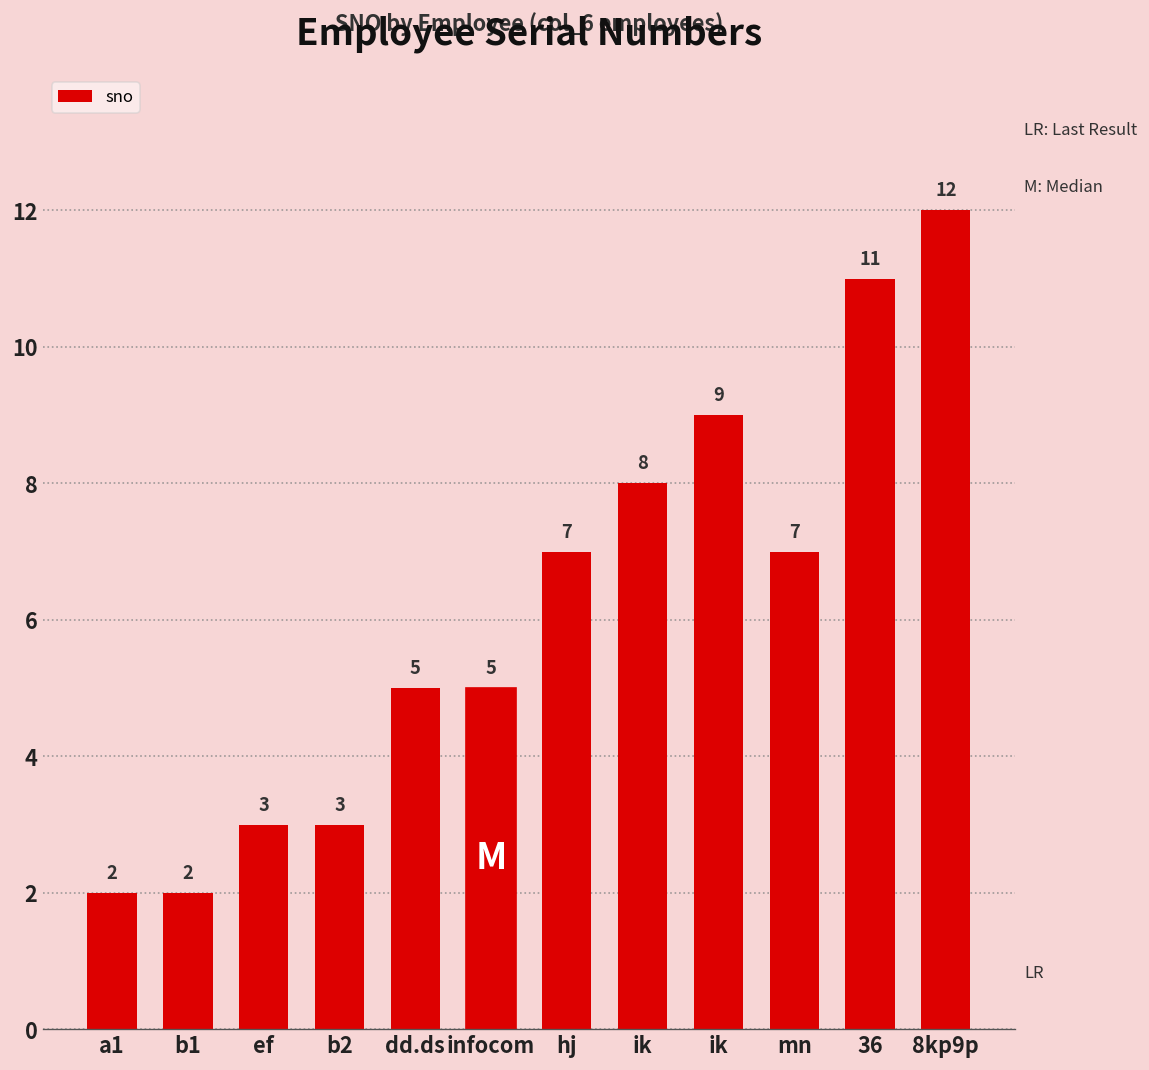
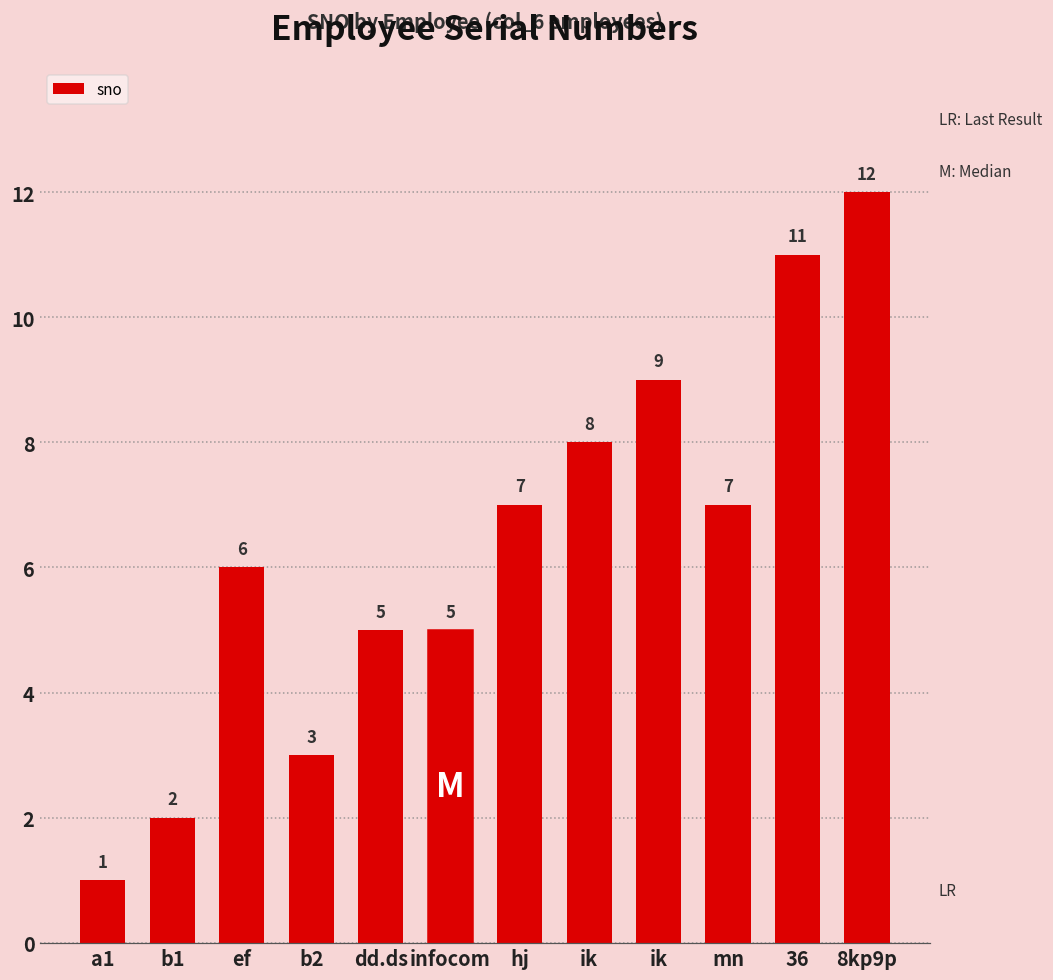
a1: 2 -> 1
ef: 3 -> 6
